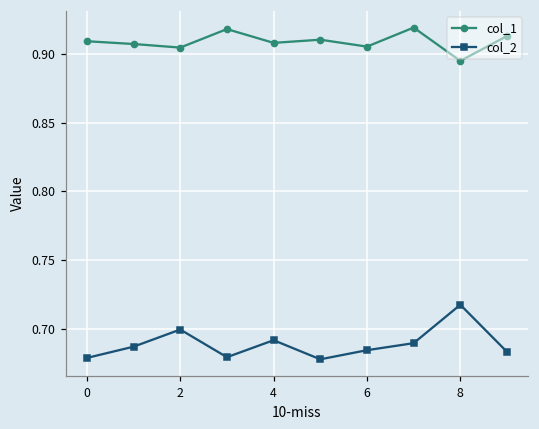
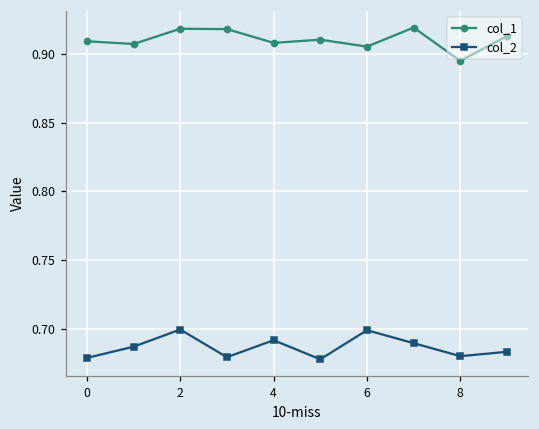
col_1, 2: 0.905 -> 0.918
col_2, 6: 0.684 -> 0.699
col_2, 8: 0.717 -> 0.680
